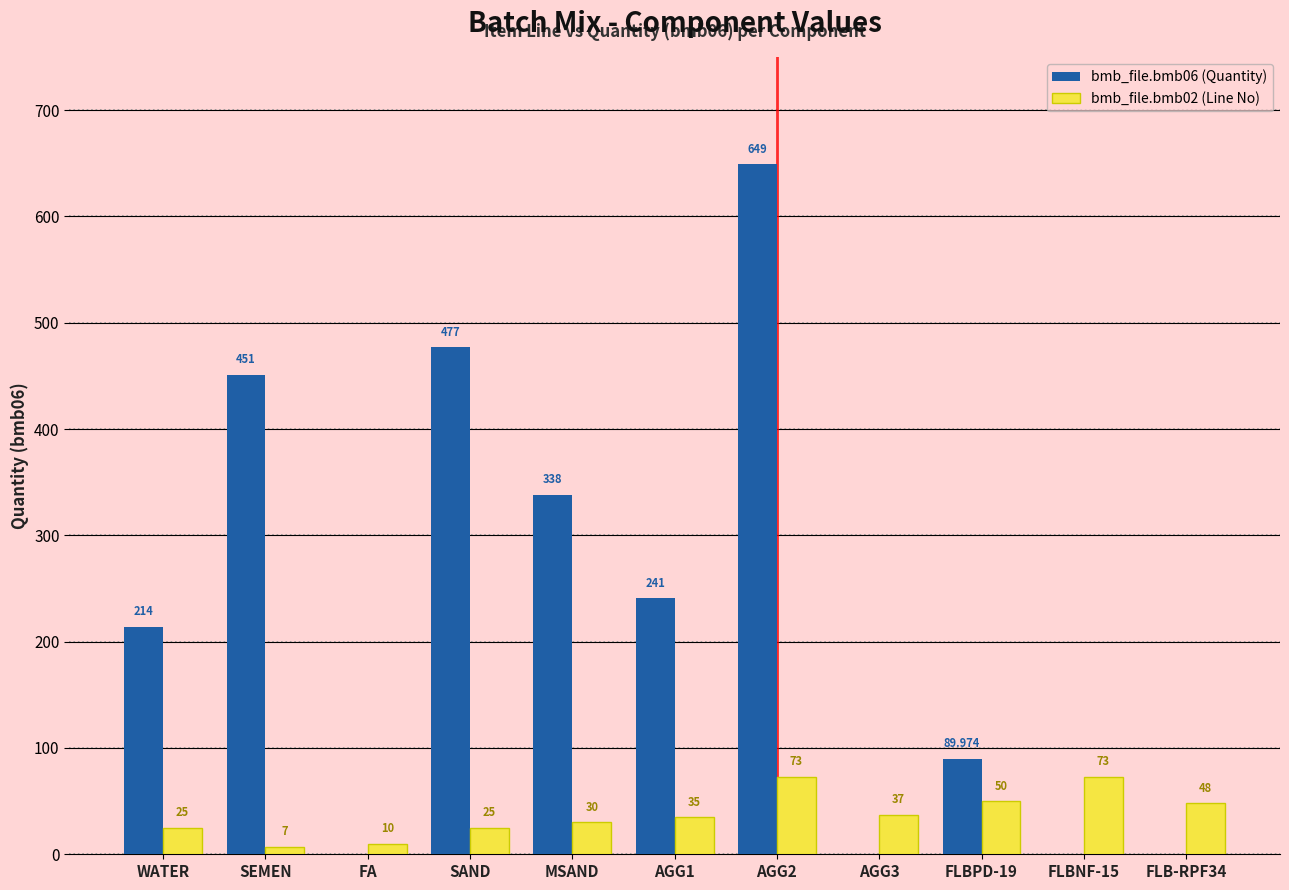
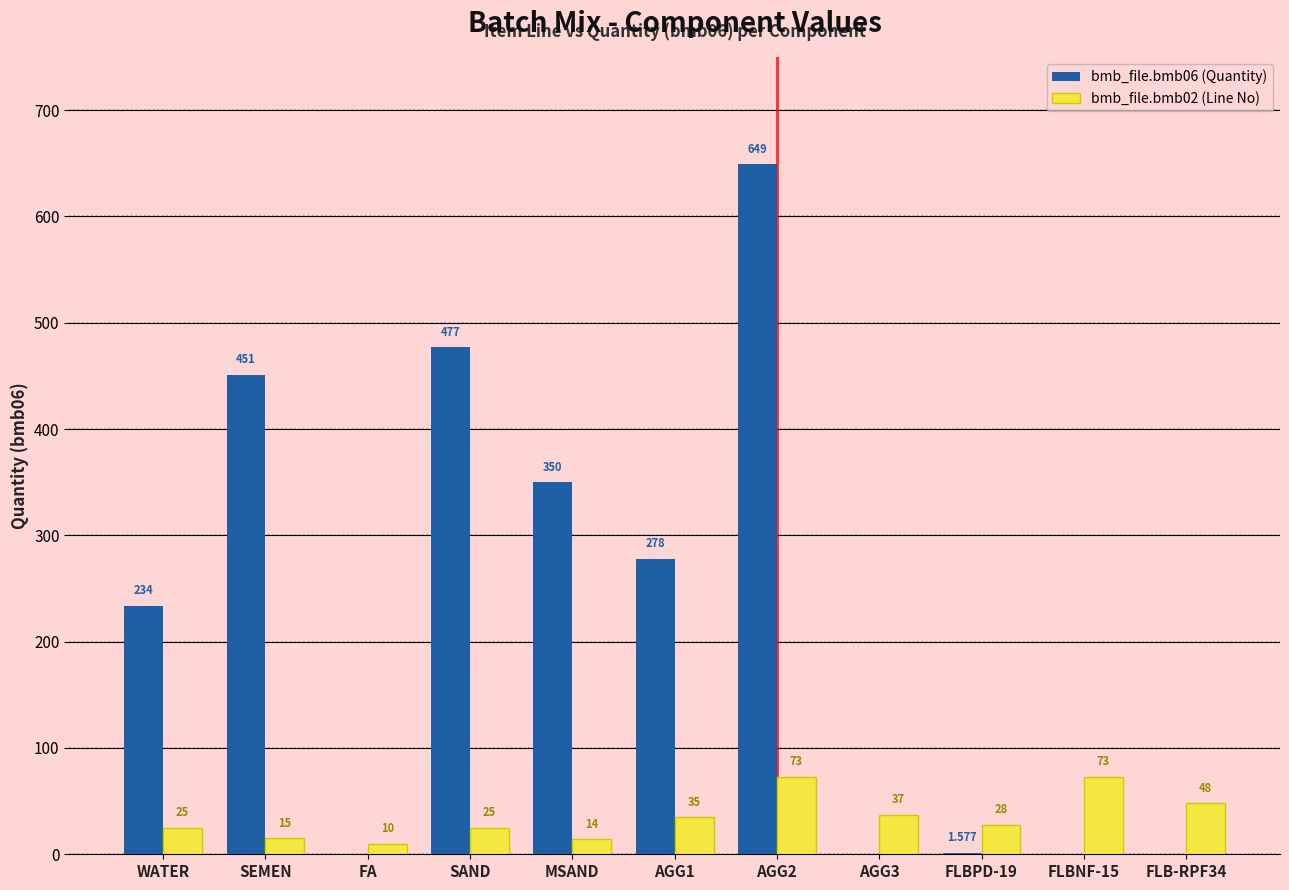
bmb_file.bmb06 (Quantity), WATER: 214 -> 234
bmb_file.bmb02 (Line No), SEMEN: 7 -> 15
bmb_file.bmb06 (Quantity), MSAND: 338 -> 350
bmb_file.bmb02 (Line No), MSAND: 30 -> 14
bmb_file.bmb06 (Quantity), AGG1: 241 -> 278
bmb_file.bmb06 (Quantity), FLBPD-19: 89.974 -> 1.577
bmb_file.bmb02 (Line No), FLBPD-19: 50 -> 28
